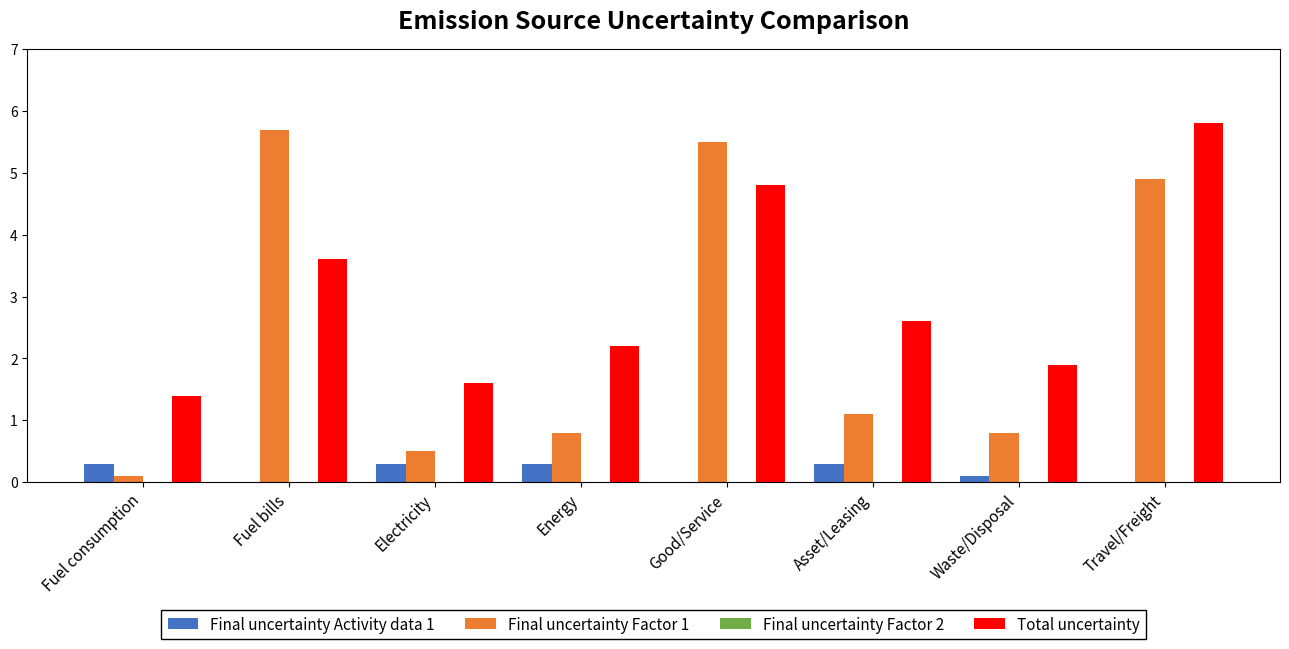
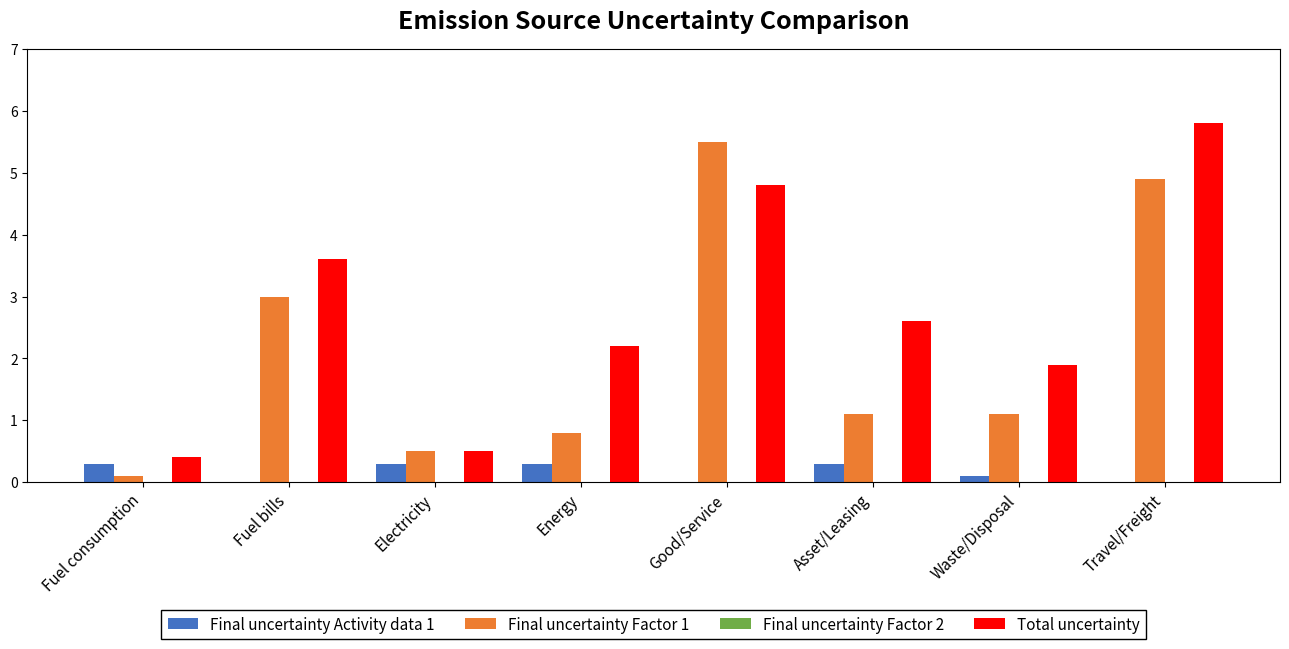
Total uncertainty, Fuel consumption: 1.4 -> 0.4
Final uncertainty Factor 1, Fuel bills: 5.7 -> 3.0
Total uncertainty, Electricity: 1.6 -> 0.5
Final uncertainty Factor 1, Waste/Disposal: 0.8 -> 1.1
